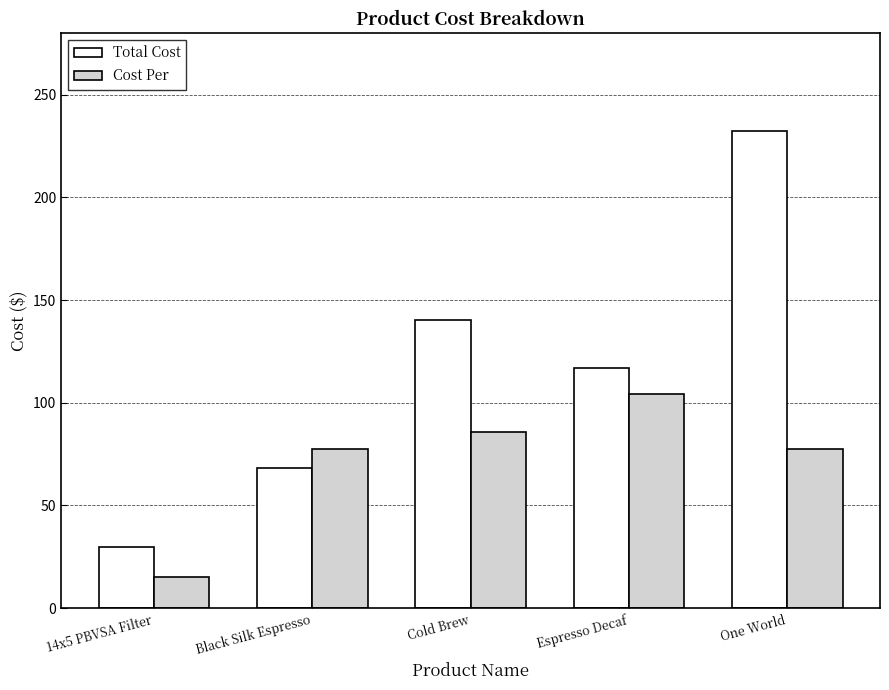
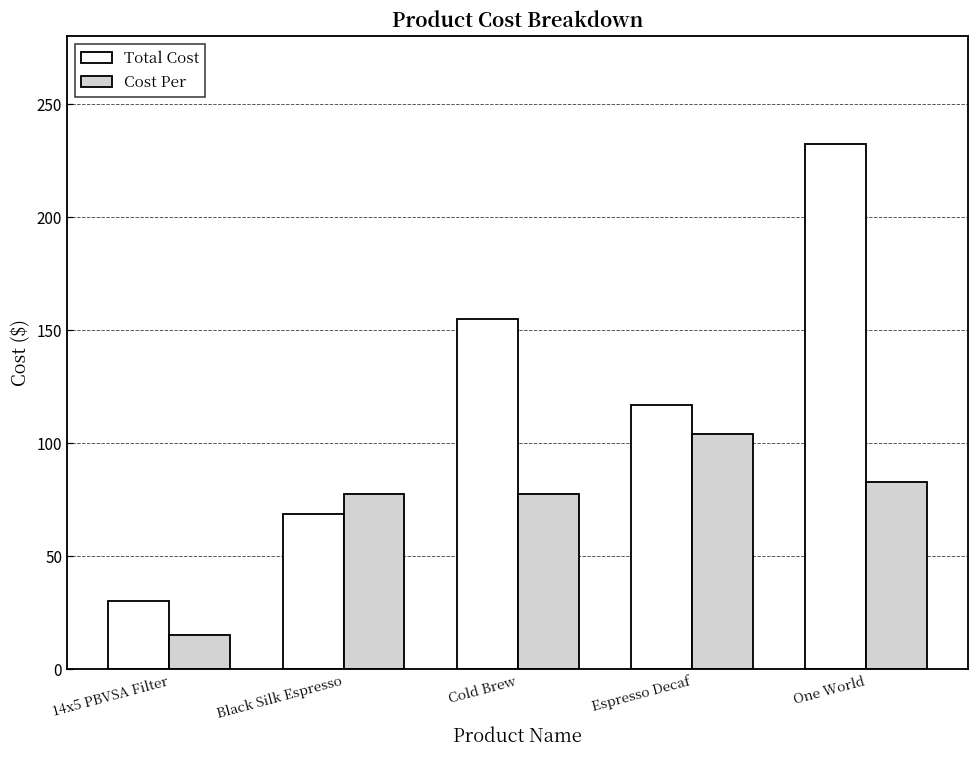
Total Cost, Cold Brew: 140 -> 155
Cost Per, Cold Brew: 86 -> 78
Cost Per, One World: 78 -> 83
